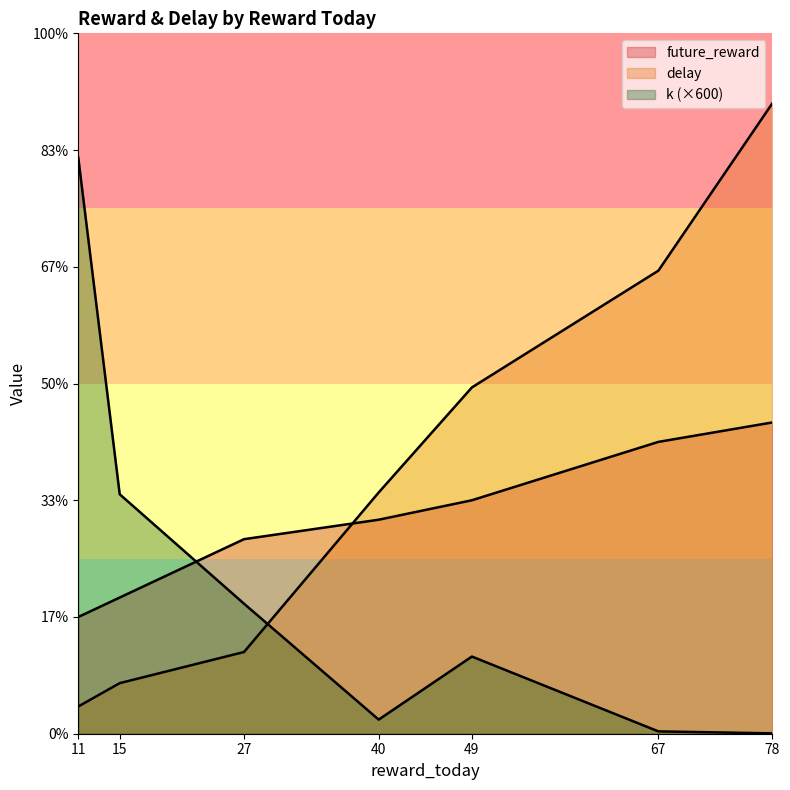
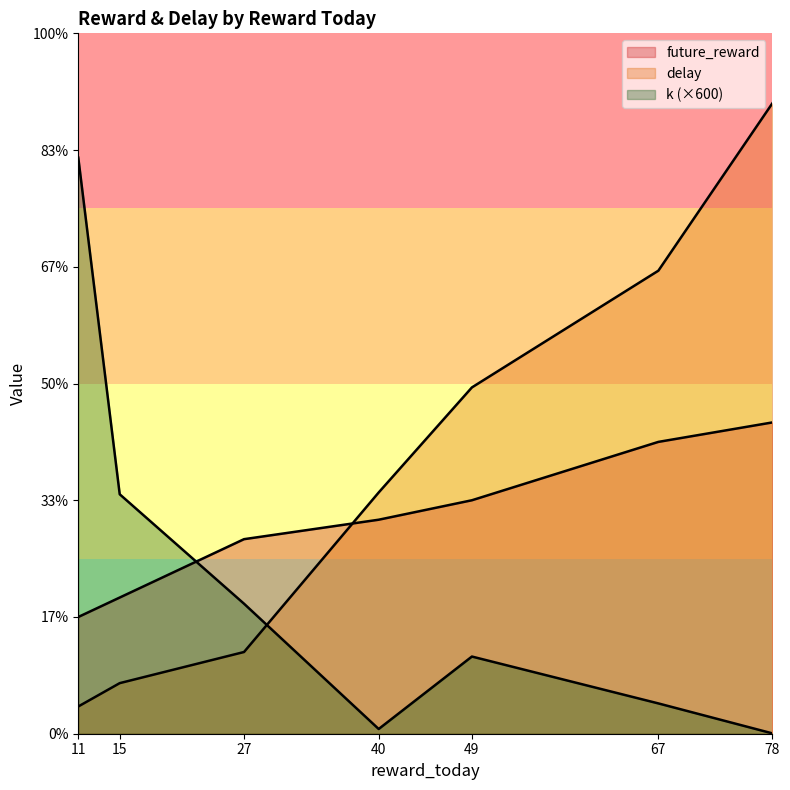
k (×600), 40: 2% -> 1%
k (×600), 67: 0% -> 4%
